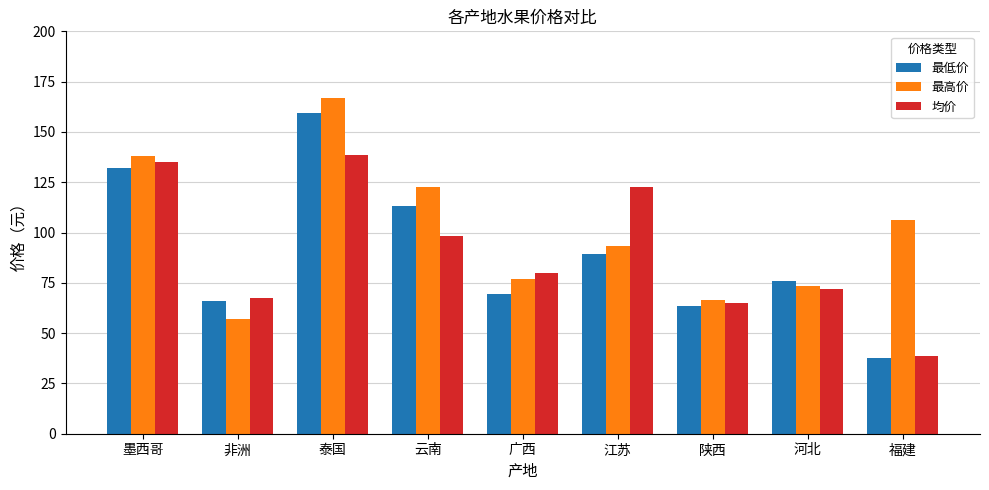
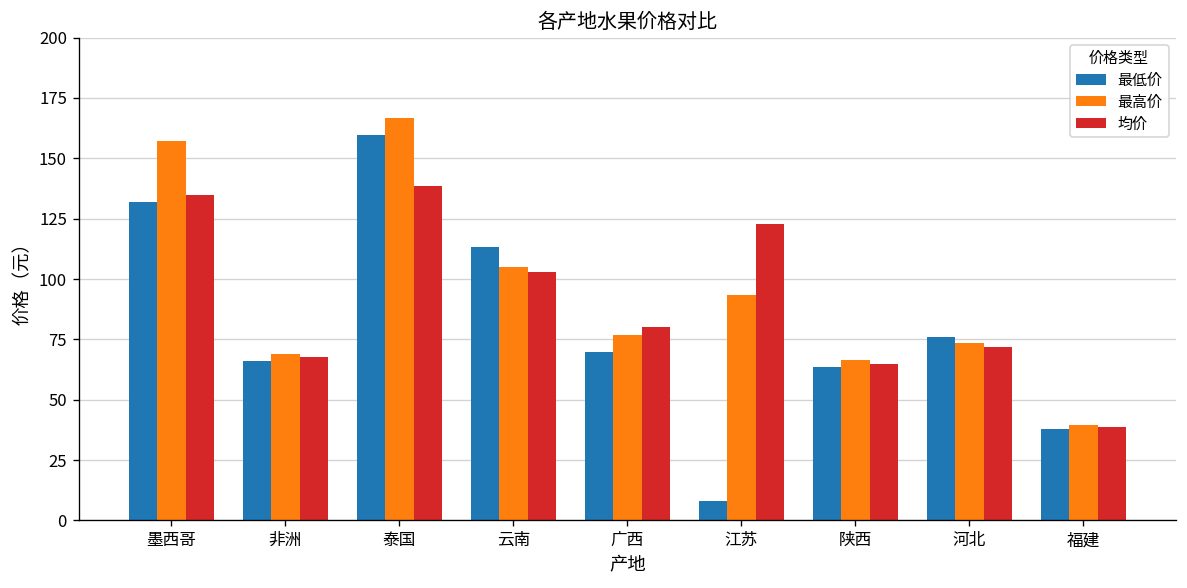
最高价, 墨西哥: 138 -> 157
最高价, 非洲: 57 -> 69
最高价, 云南: 123 -> 105
均价, 云南: 98 -> 103
最低价, 江苏: 89 -> 8
最高价, 福建: 106 -> 39
